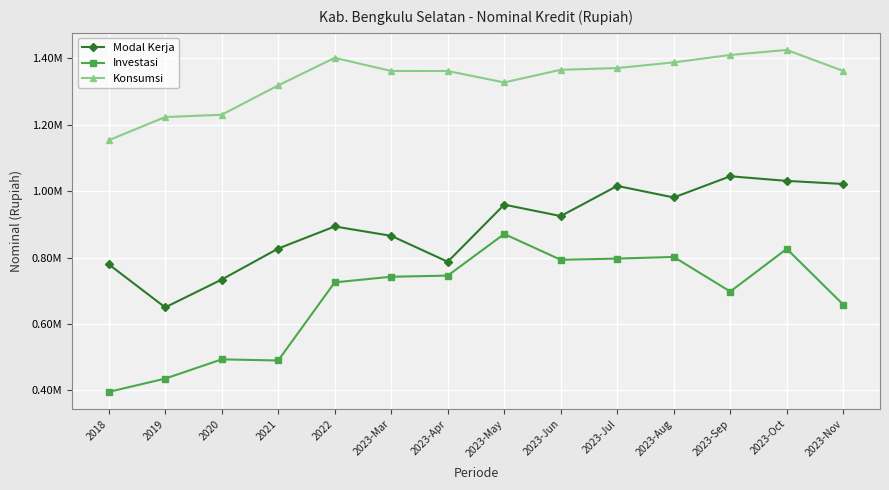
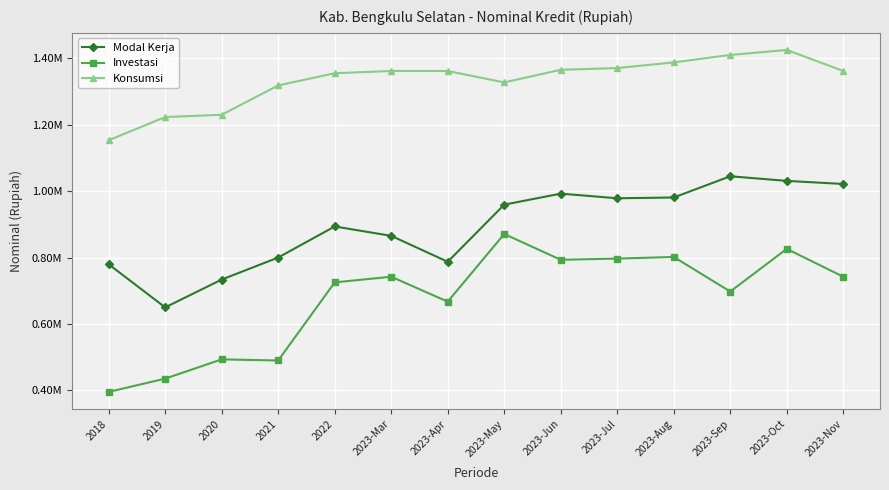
Modal Kerja, 2021: 830000 -> 800000
Konsumsi, 2022: 1400000 -> 1350000
Investasi, 2023-Apr: 750000 -> 670000
Modal Kerja, 2023-Jun: 920000 -> 990000
Modal Kerja, 2023-Jul: 1020000 -> 980000
Investasi, 2023-Nov: 660000 -> 740000
